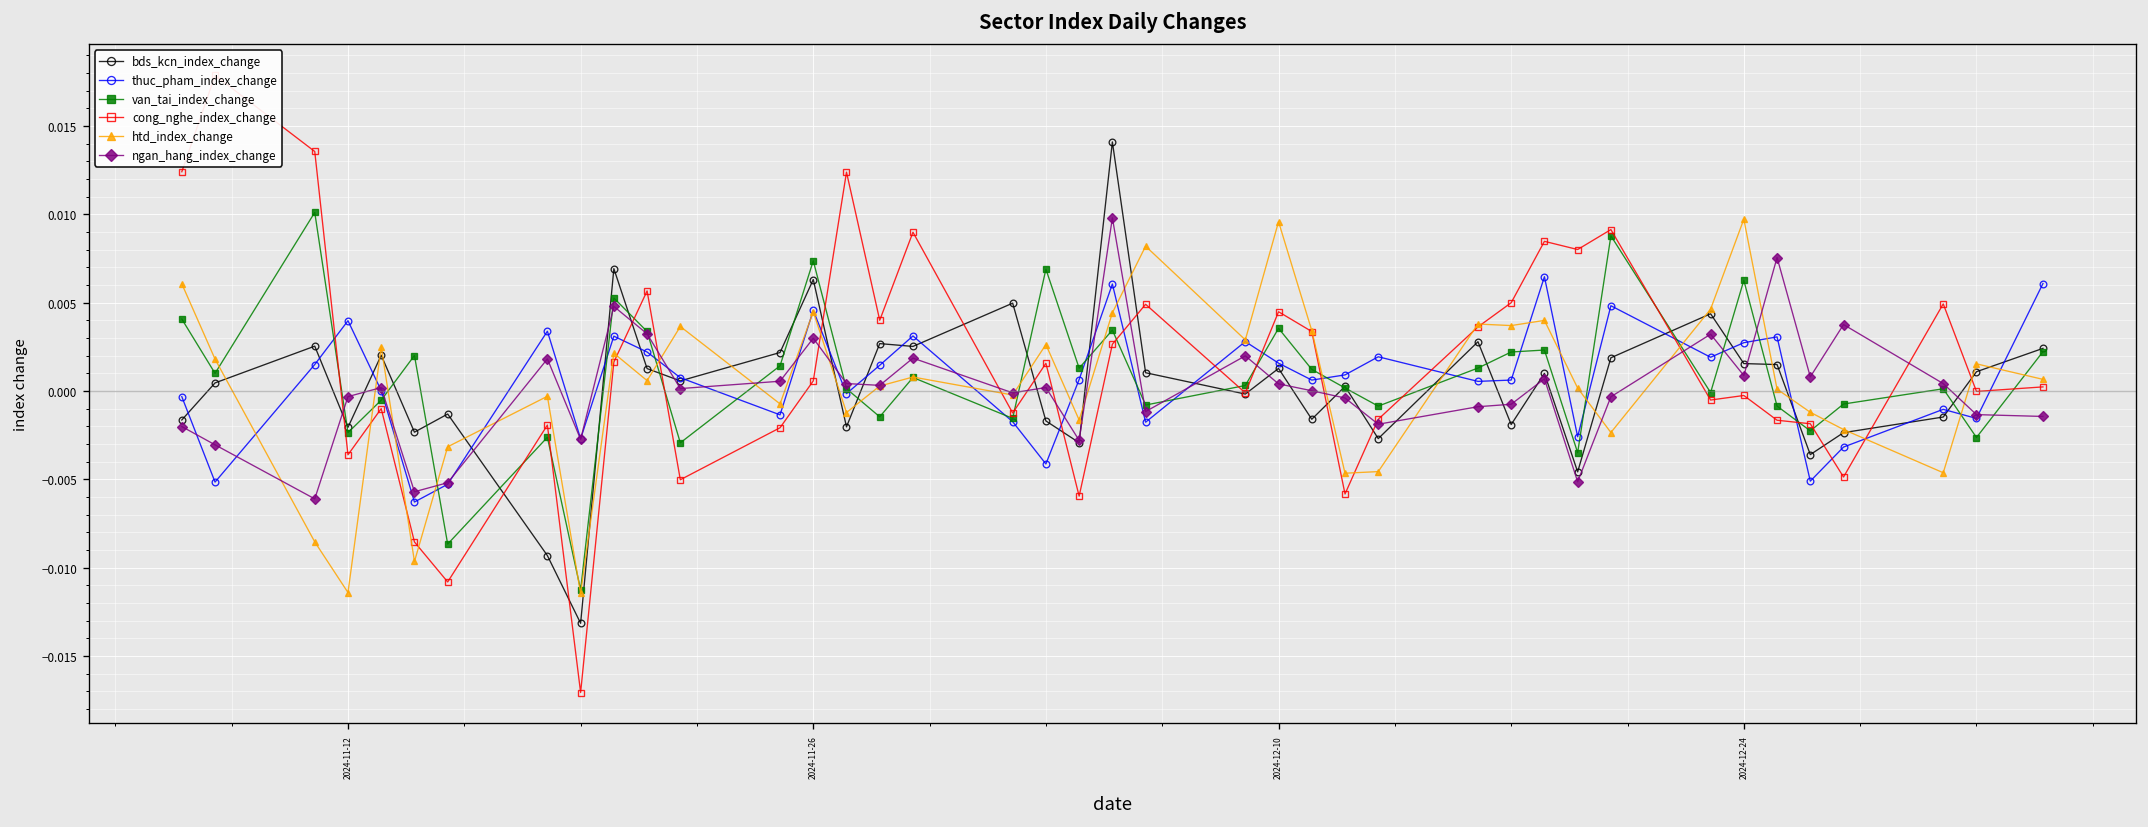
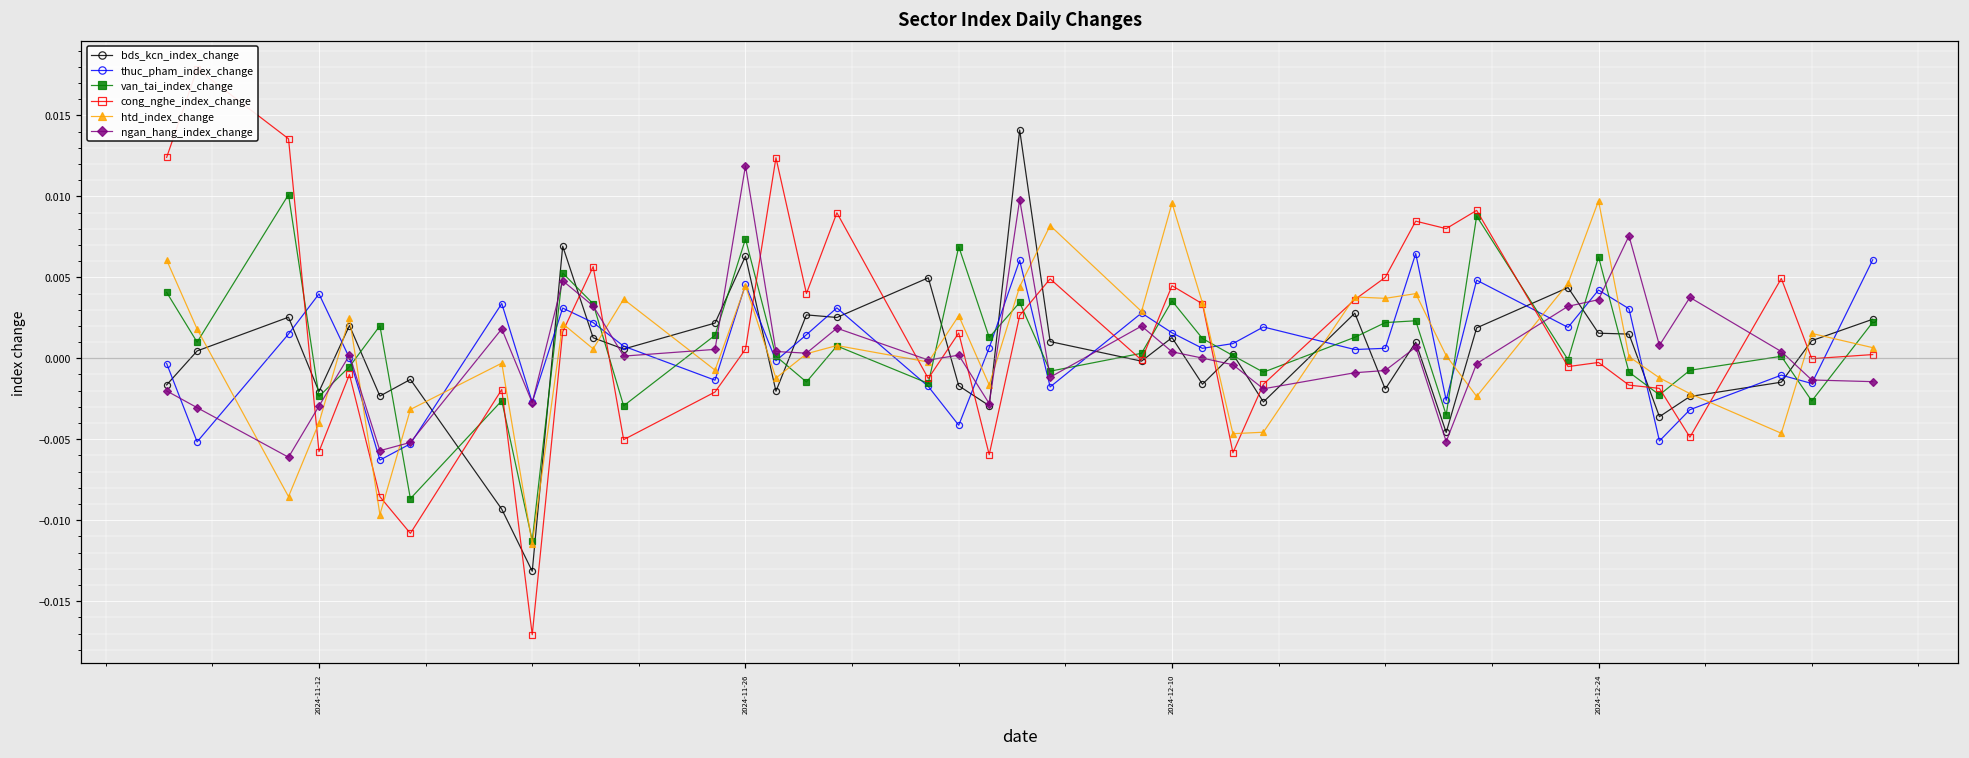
cong_nghe_index_change, 2024-11-12: -0.0036 -> -0.0058
htd_index_change, 2024-11-12: -0.0114 -> -0.0040
ngan_hang_index_change, 2024-11-12: -0.0003 -> -0.0030
ngan_hang_index_change, 2024-11-26: 0.0030 -> 0.0119
thuc_pham_index_change, 2024-12-24: 0.0027 -> 0.0042
ngan_hang_index_change, 2024-12-24: 0.0009 -> 0.0036
